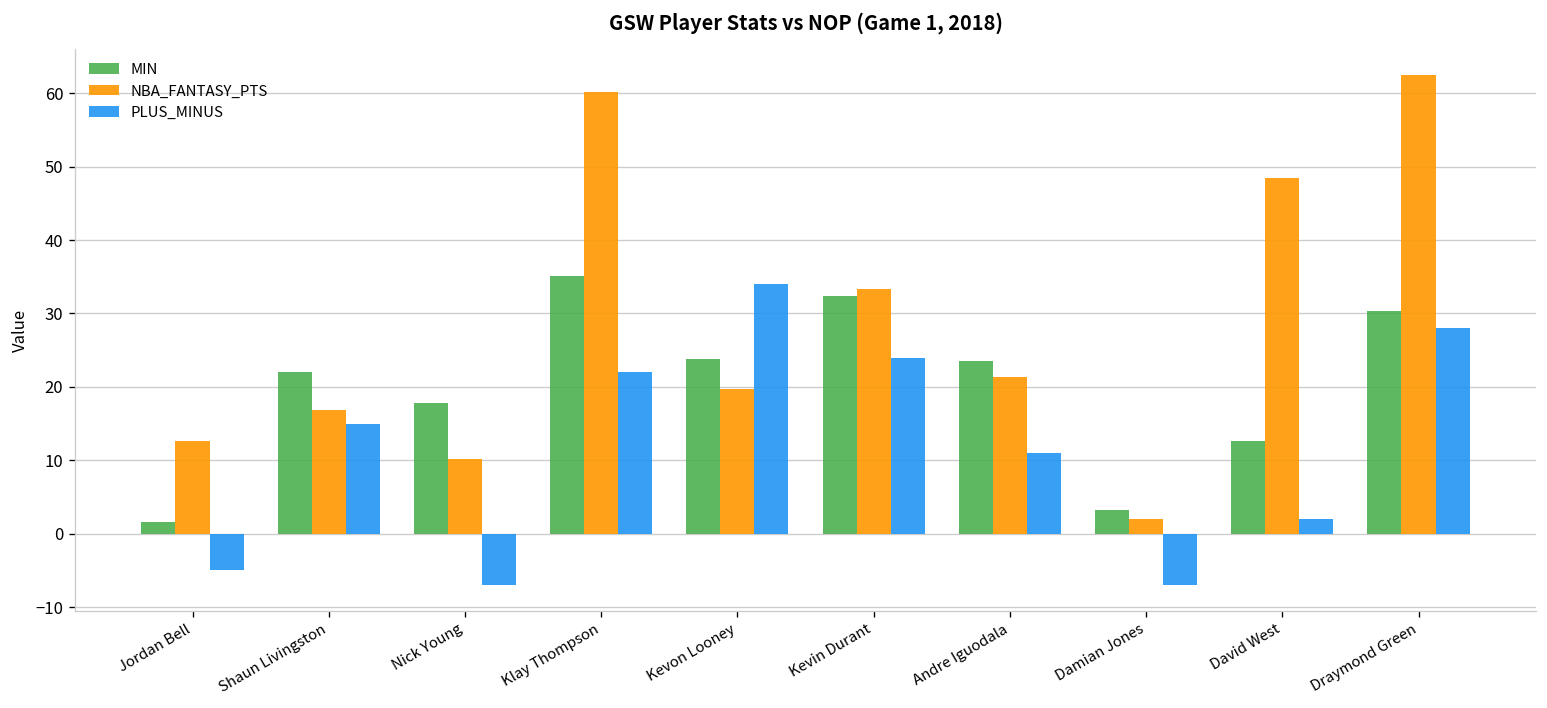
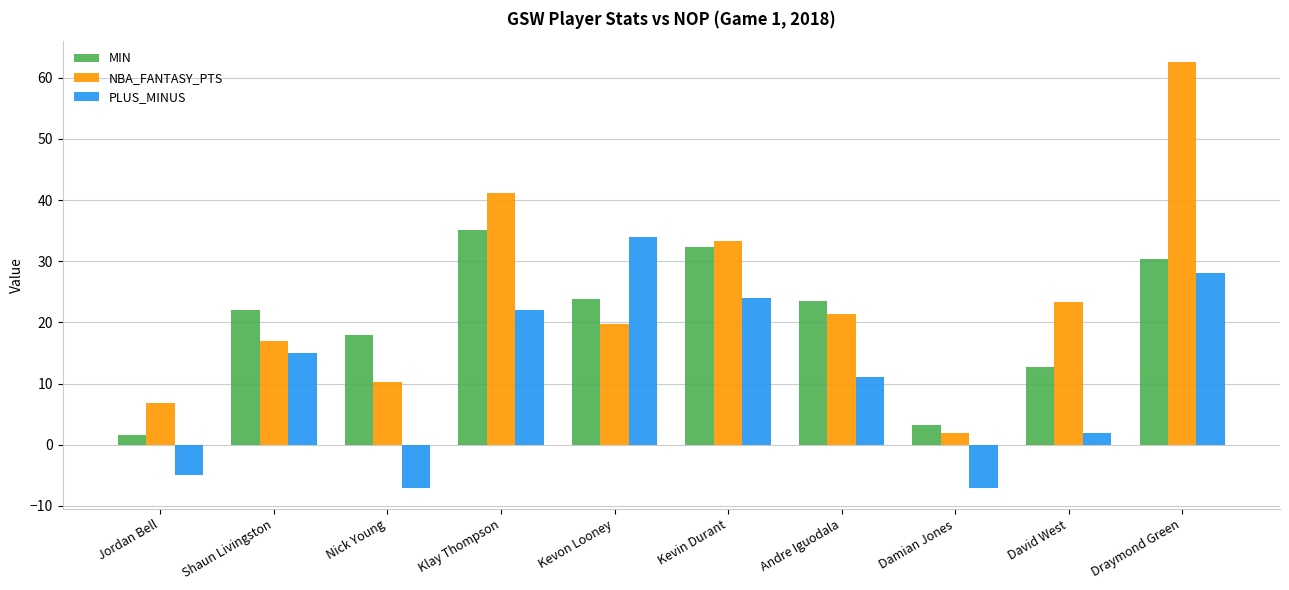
NBA_FANTASY_PTS, Jordan Bell: 13 -> 7
NBA_FANTASY_PTS, Klay Thompson: 60 -> 41
NBA_FANTASY_PTS, David West: 48 -> 23
